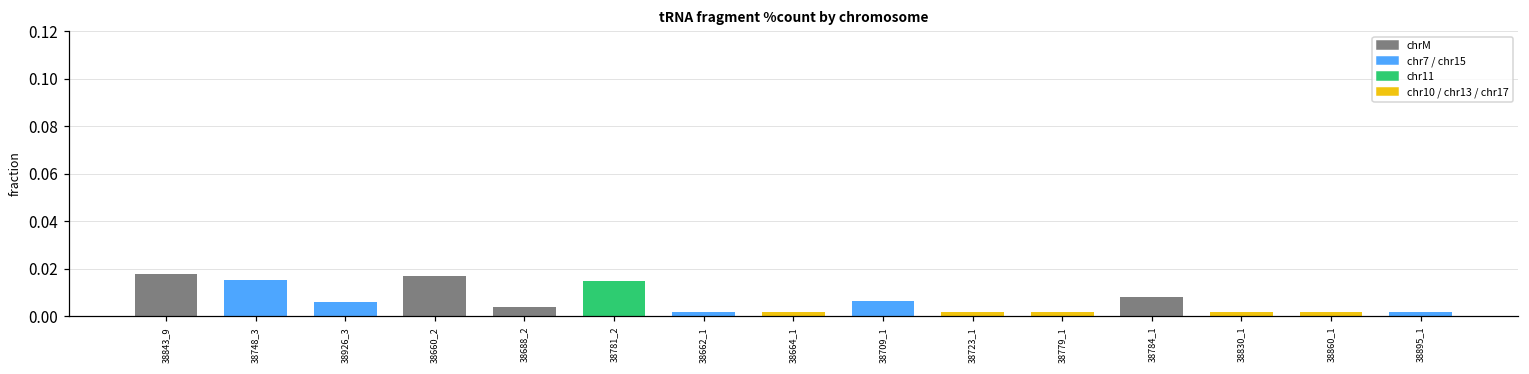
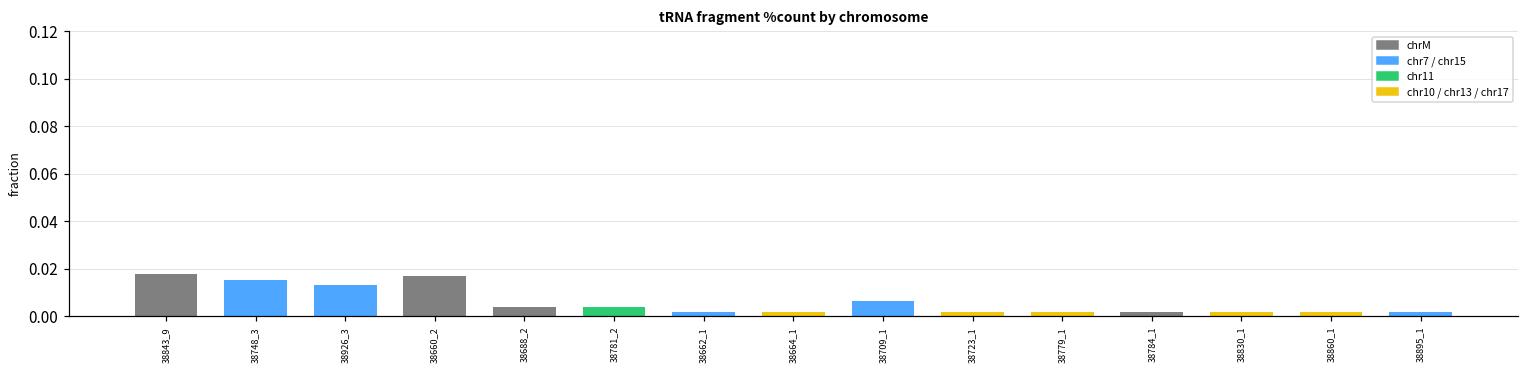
38926_3: 0.006 -> 0.013
38781_2: 0.015 -> 0.004
38784_1: 0.008 -> 0.002
